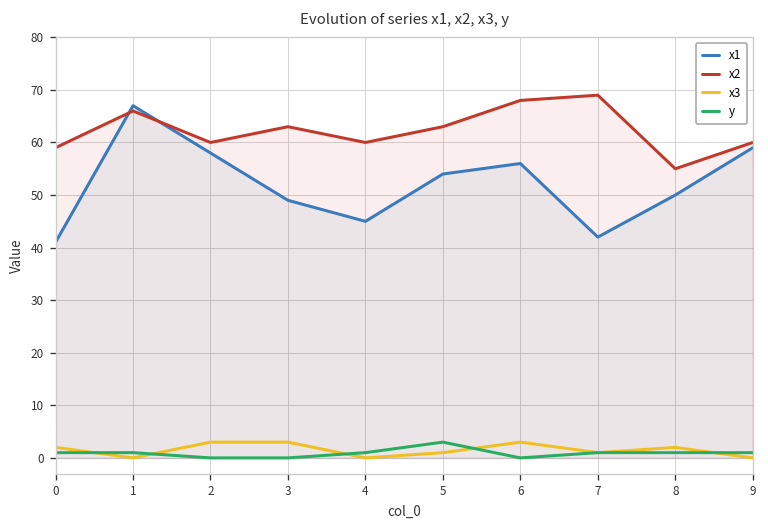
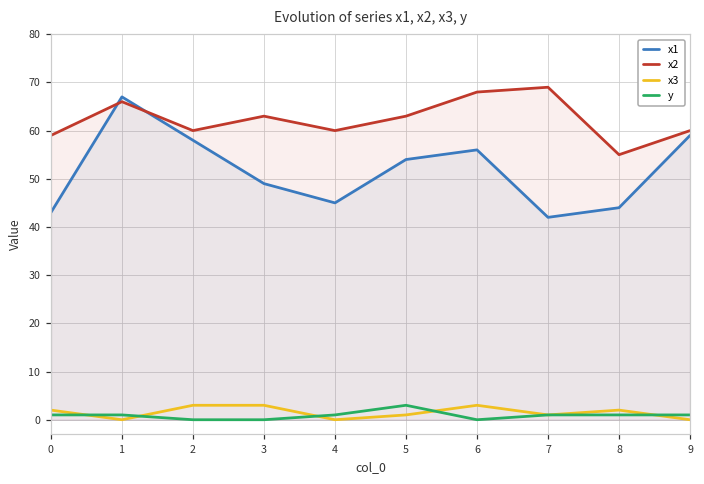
x1, 0: 41 -> 43
x1, 8: 50 -> 44
